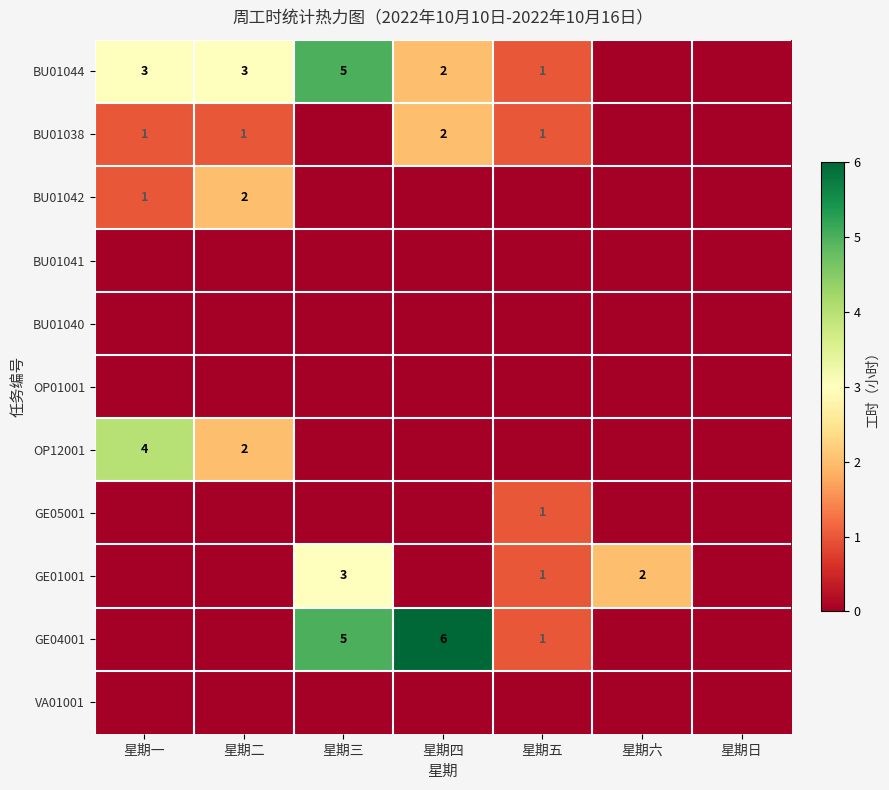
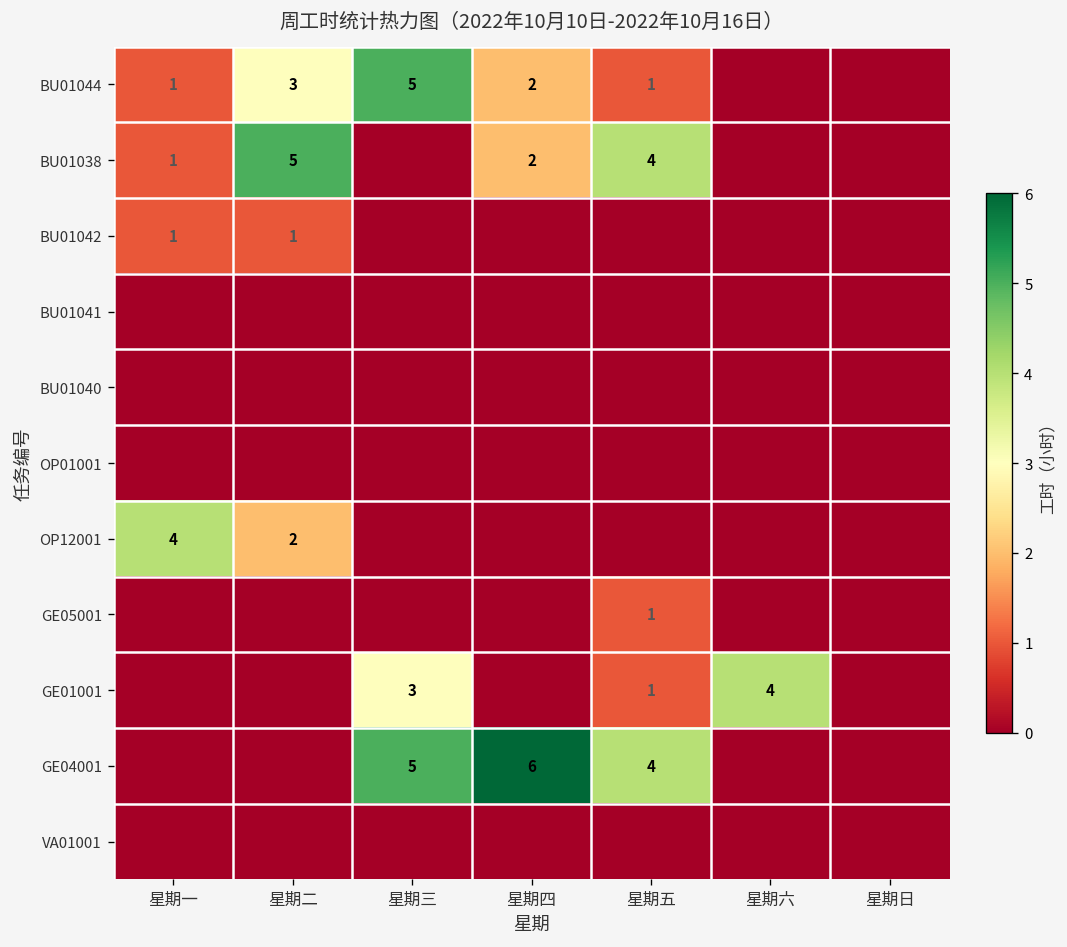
BU01044, 星期一: 3 -> 1
BU01038, 星期二: 1 -> 5
BU01038, 星期五: 1 -> 4
BU01042, 星期二: 2 -> 1
GE01001, 星期六: 2 -> 4
GE04001, 星期五: 1 -> 4
